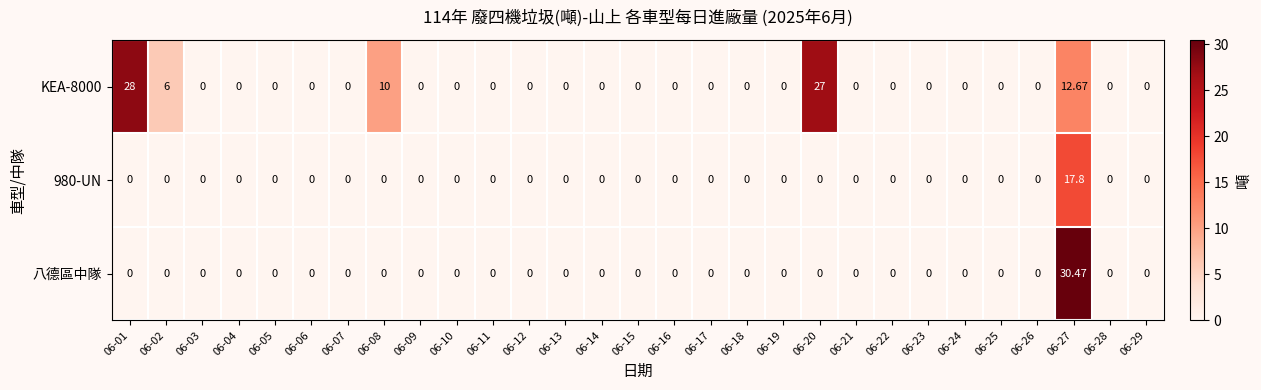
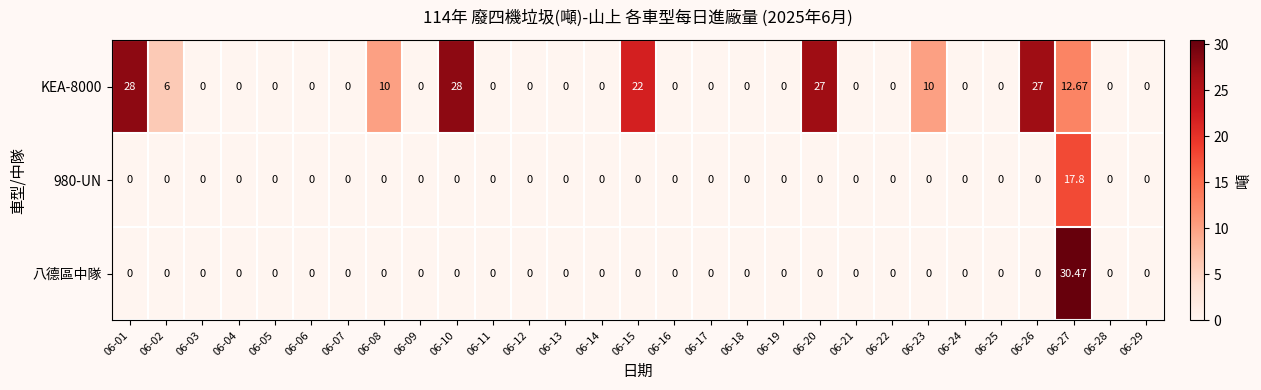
KEA-8000, 06-10: 0 -> 28
KEA-8000, 06-15: 0 -> 22
KEA-8000, 06-23: 0 -> 10
KEA-8000, 06-26: 0 -> 27
